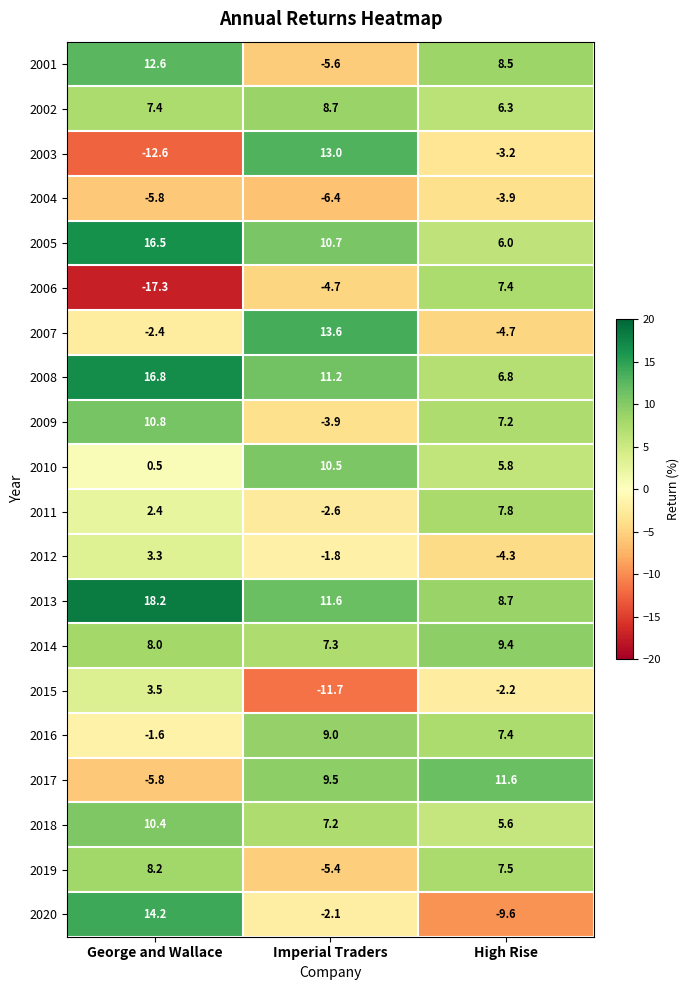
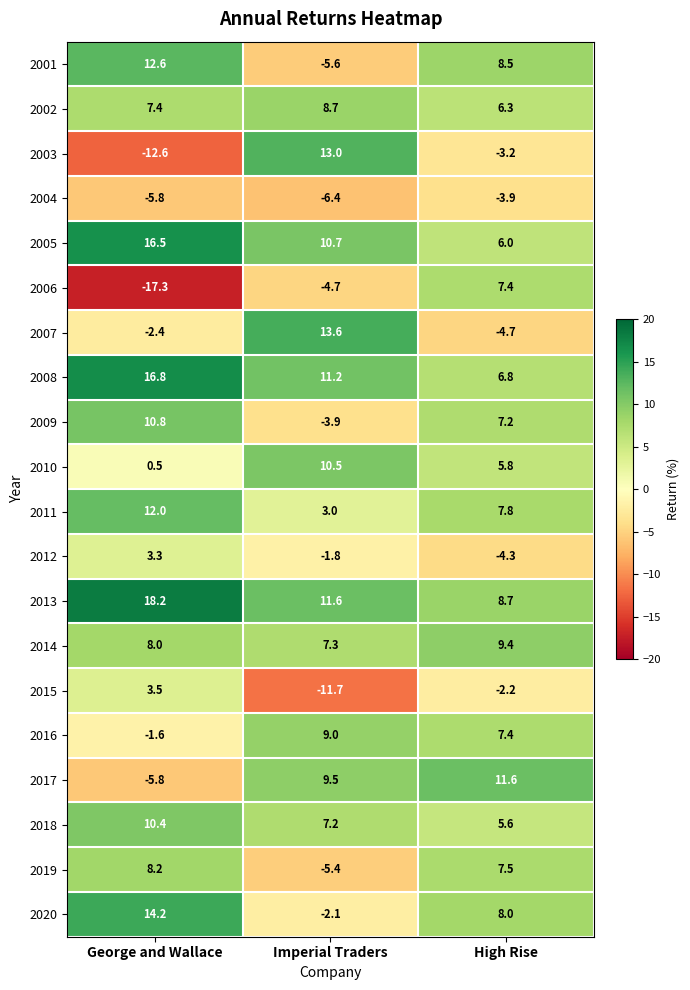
2011, George and Wallace: 2.4 -> 12.0
2011, Imperial Traders: -2.6 -> 3.0
2020, High Rise: -9.6 -> 8.0
